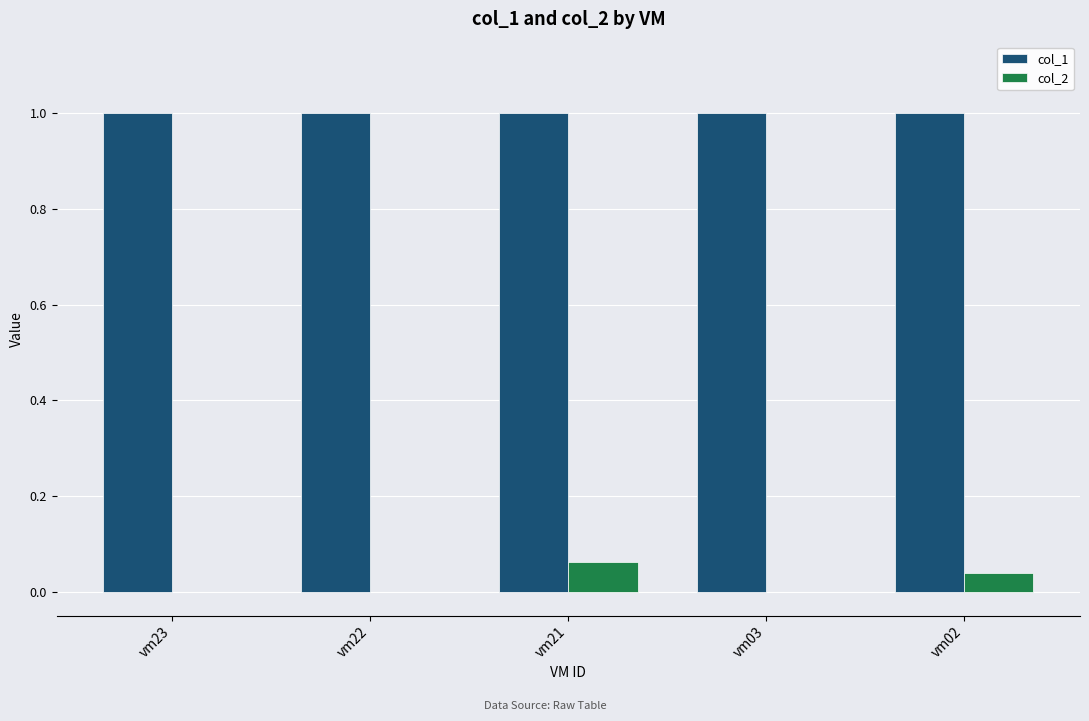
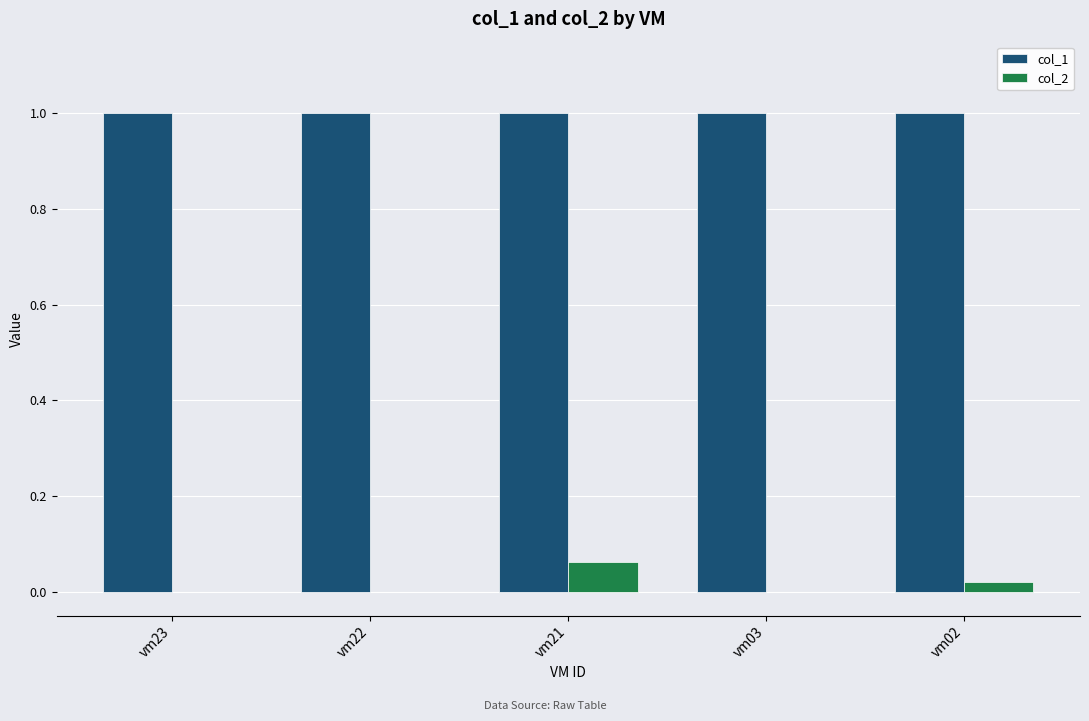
col_2, vm02: 0.04 -> 0.02
